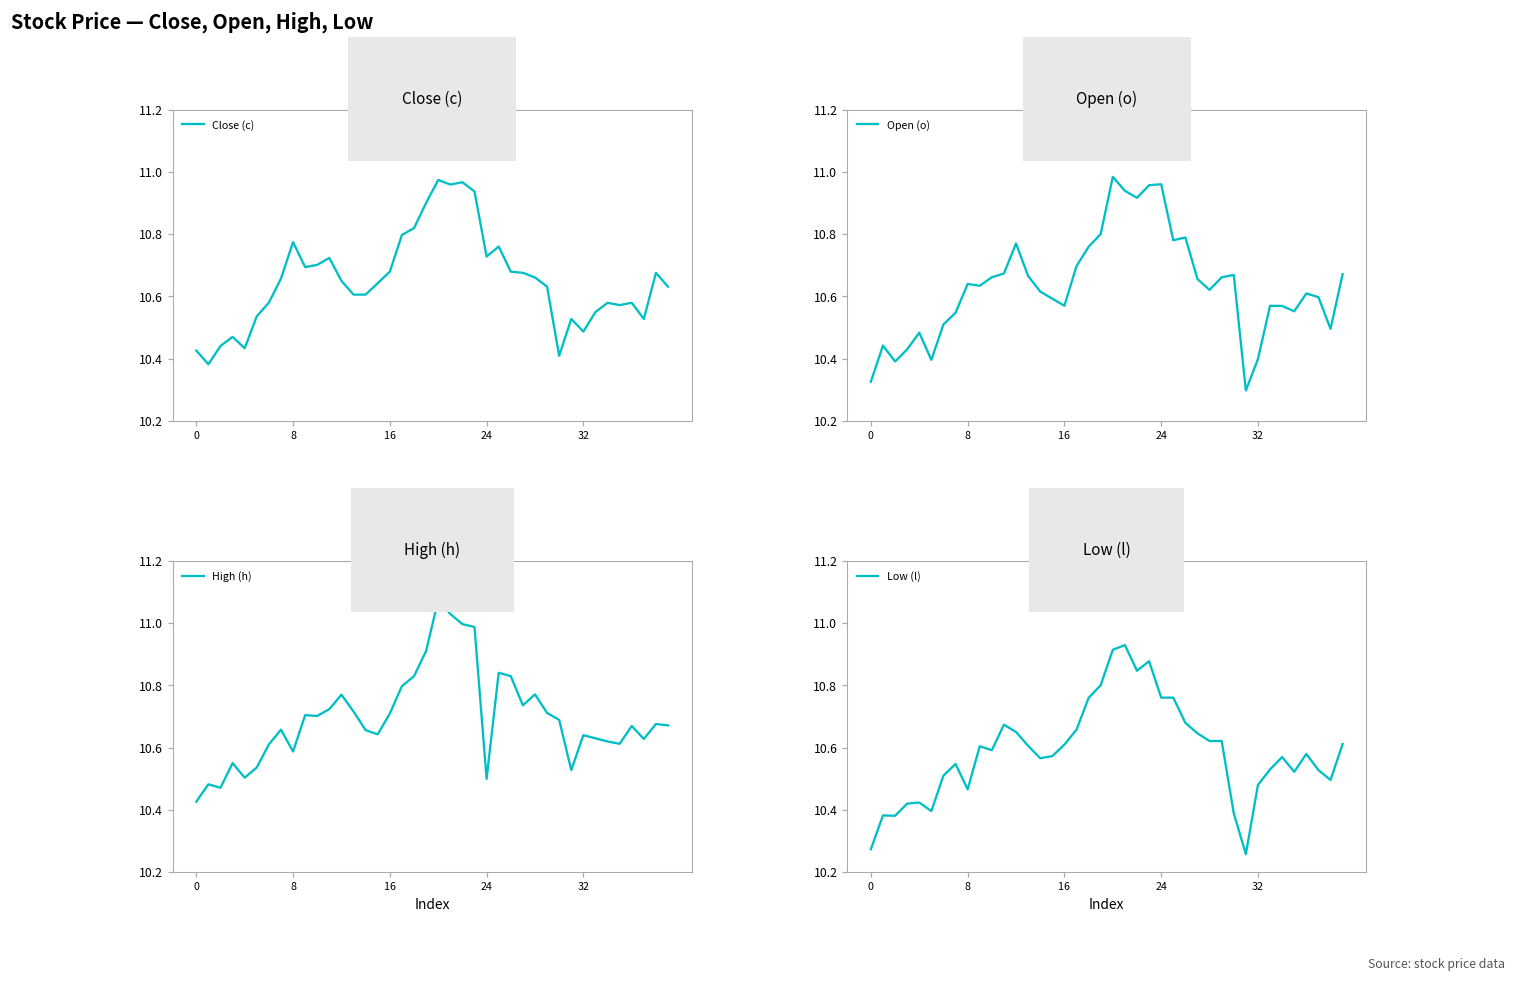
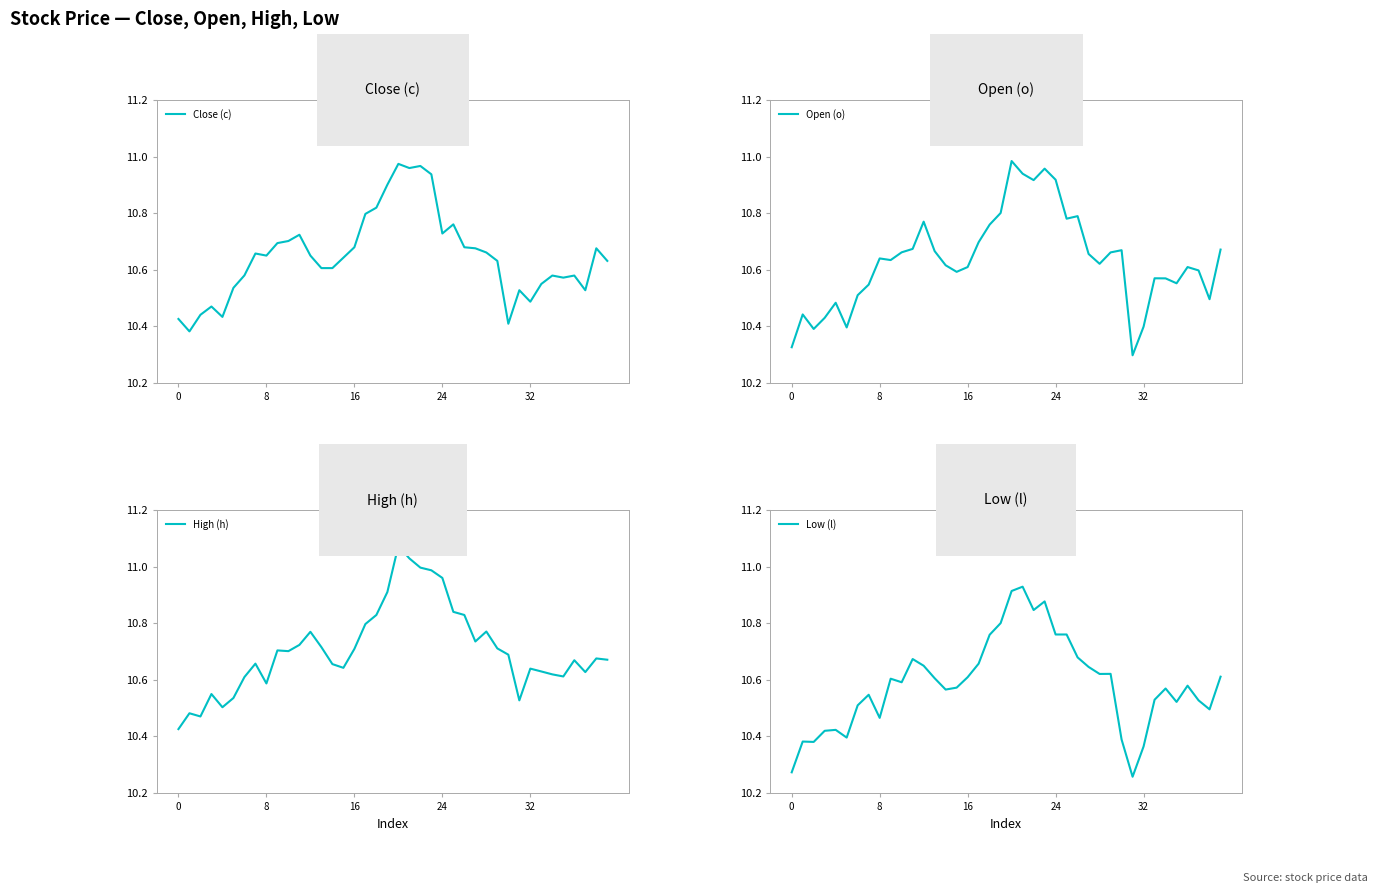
Close (c), 8: 10.77 -> 10.65
Open (o), 16: 10.57 -> 10.61
Open (o), 24: 10.96 -> 10.92
High (h), 24: 10.50 -> 10.96
Low (l), 32: 10.48 -> 10.36
